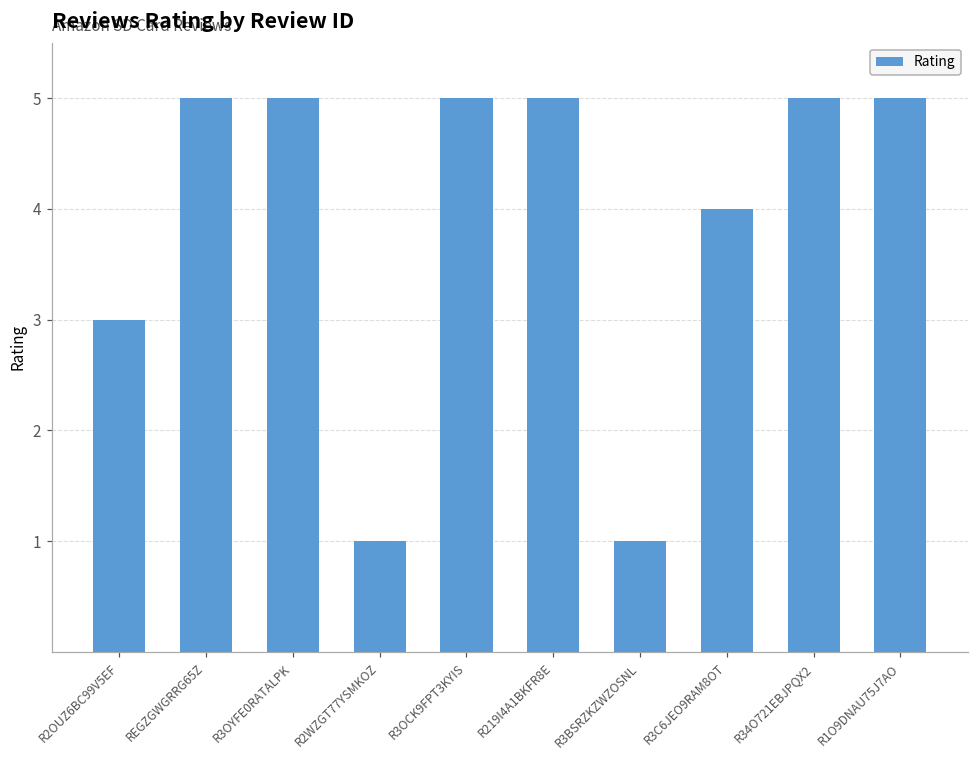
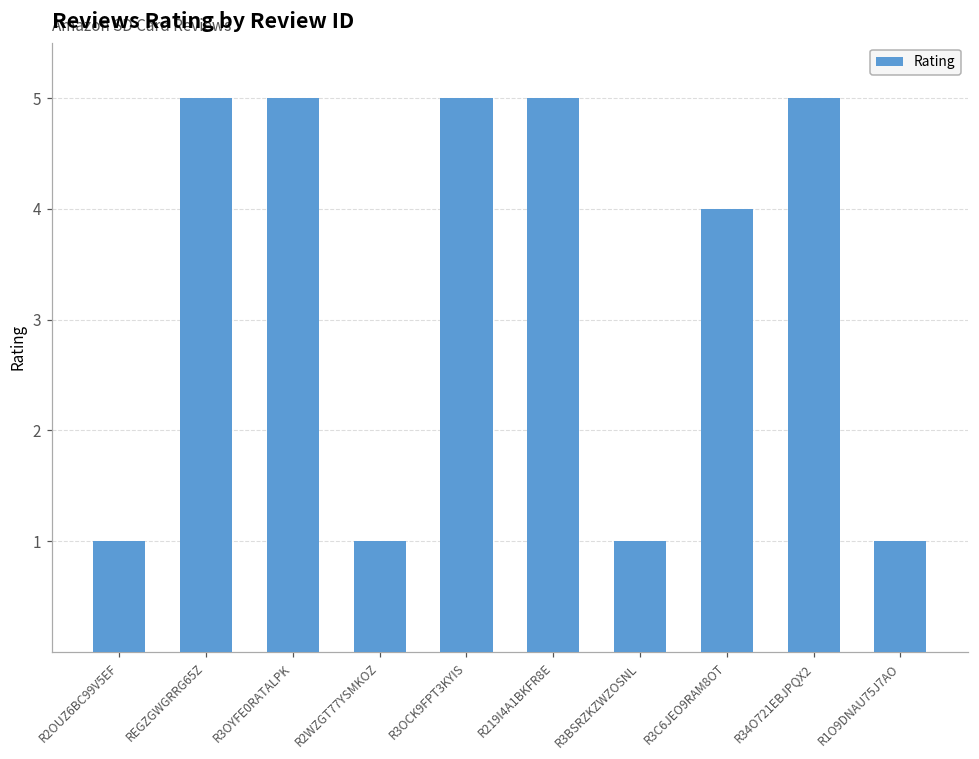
R2OUZ6BC99V5EF: 3 -> 1
R1O9DNAU75J7AO: 5 -> 1
